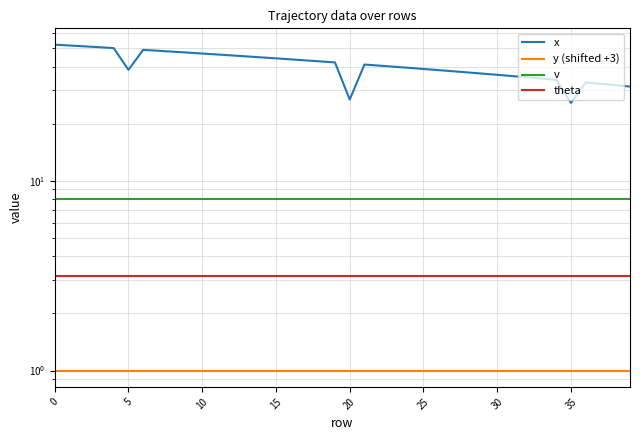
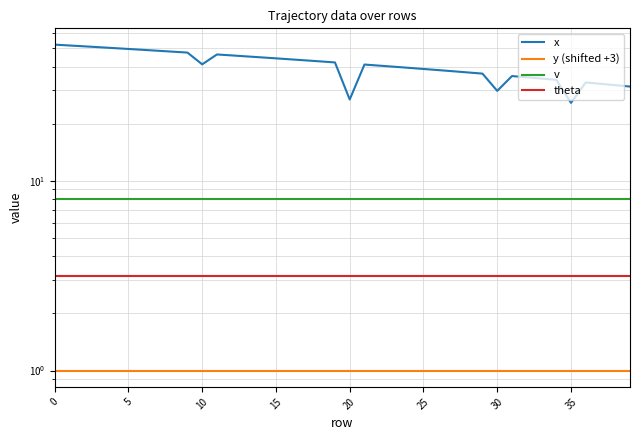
x, 5: 38 -> 50
x, 10: 47 -> 41
x, 30: 36 -> 30
